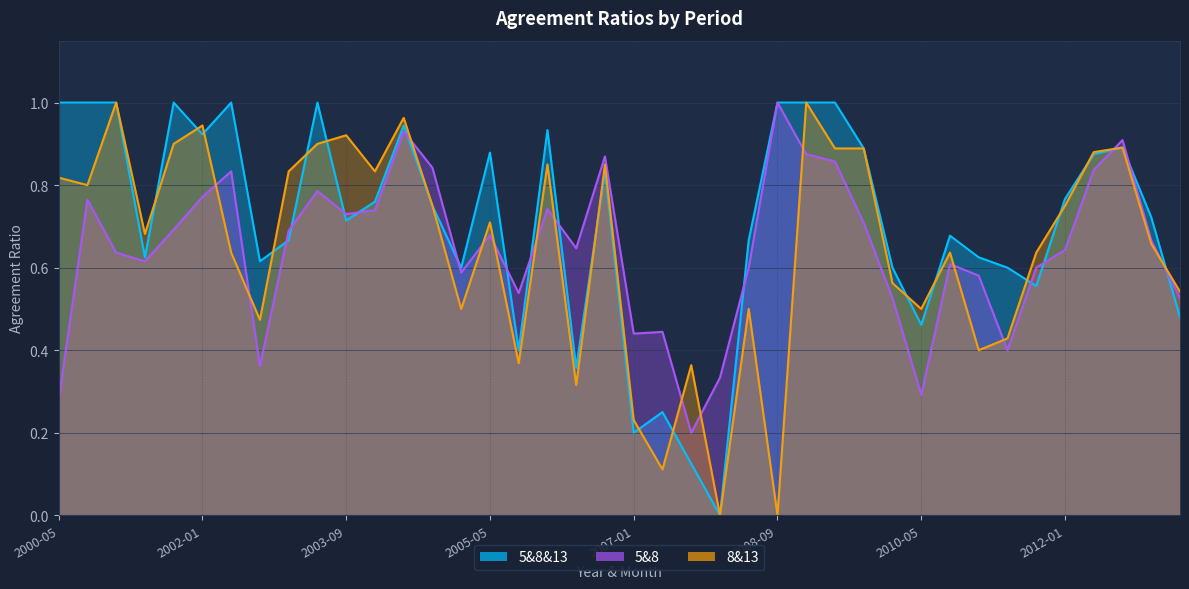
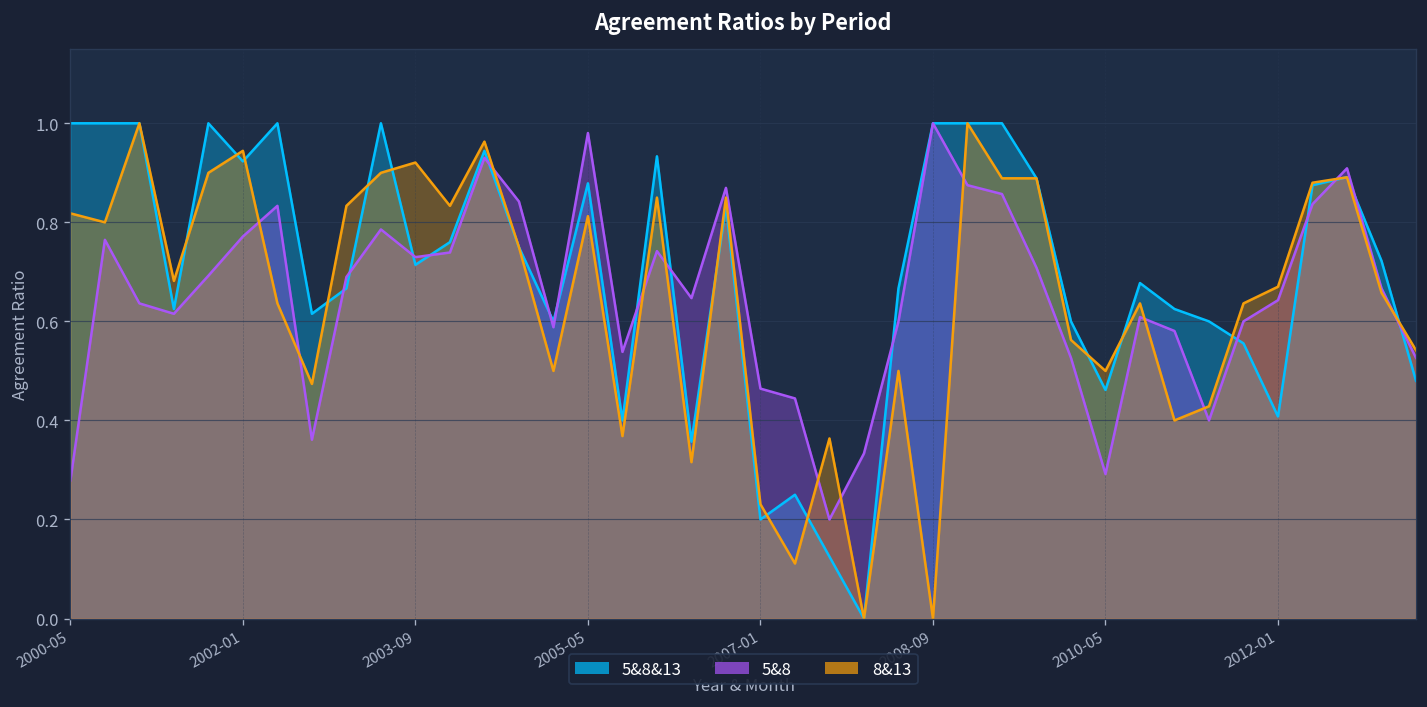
5&8, 2005-05: 0.68 -> 0.98
8&13, 2005-05: 0.71 -> 0.81
5&8, 2007-01: 0.44 -> 0.46
5&8&13, 2012-01: 0.77 -> 0.41
8&13, 2012-01: 0.75 -> 0.67
